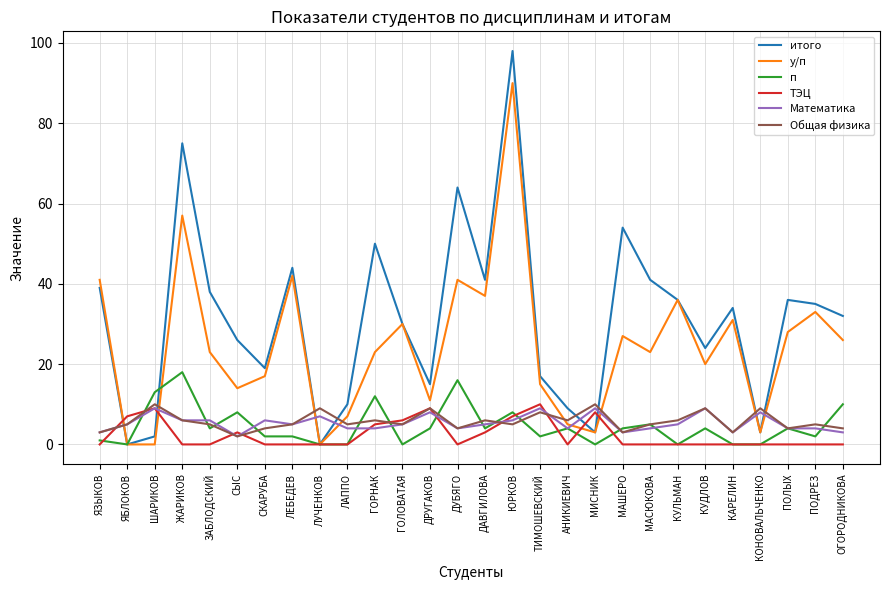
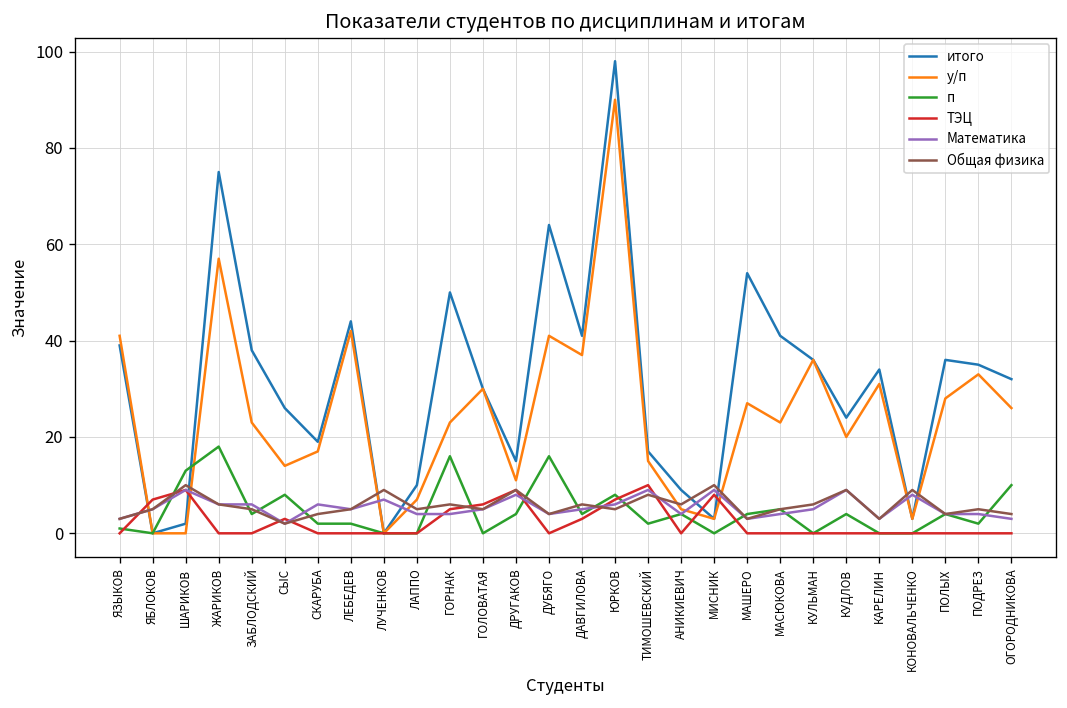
п, ГОРНАК: 12 -> 16
